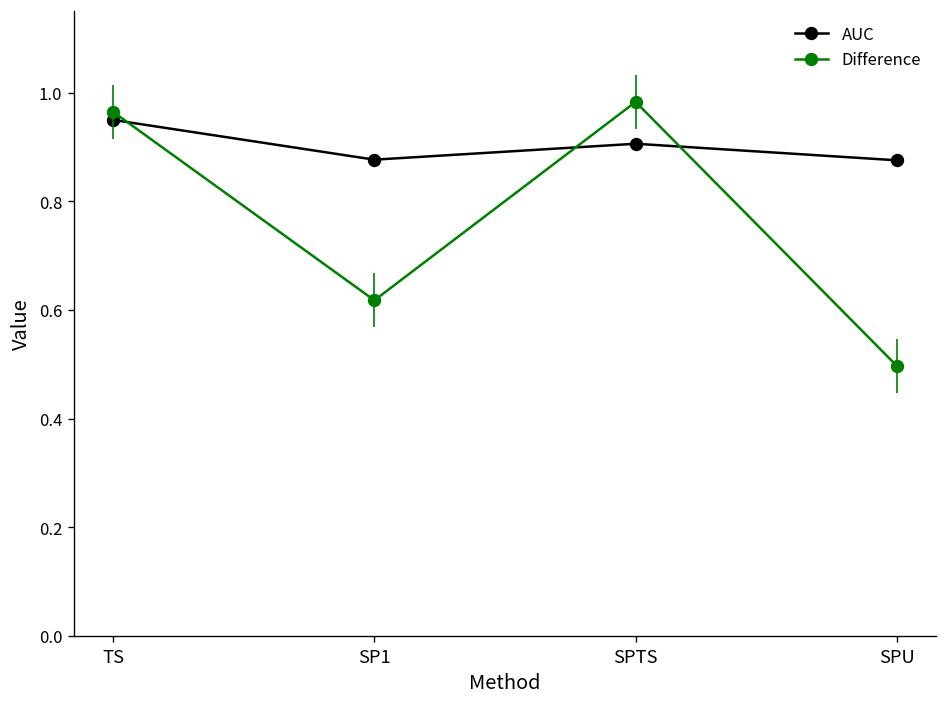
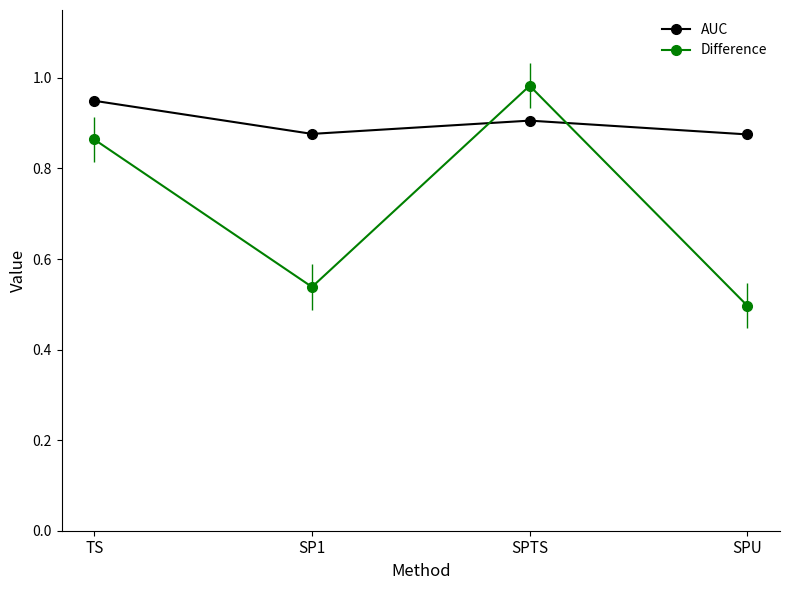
Difference, TS: 0.96 -> 0.86
Difference, SP1: 0.62 -> 0.54
